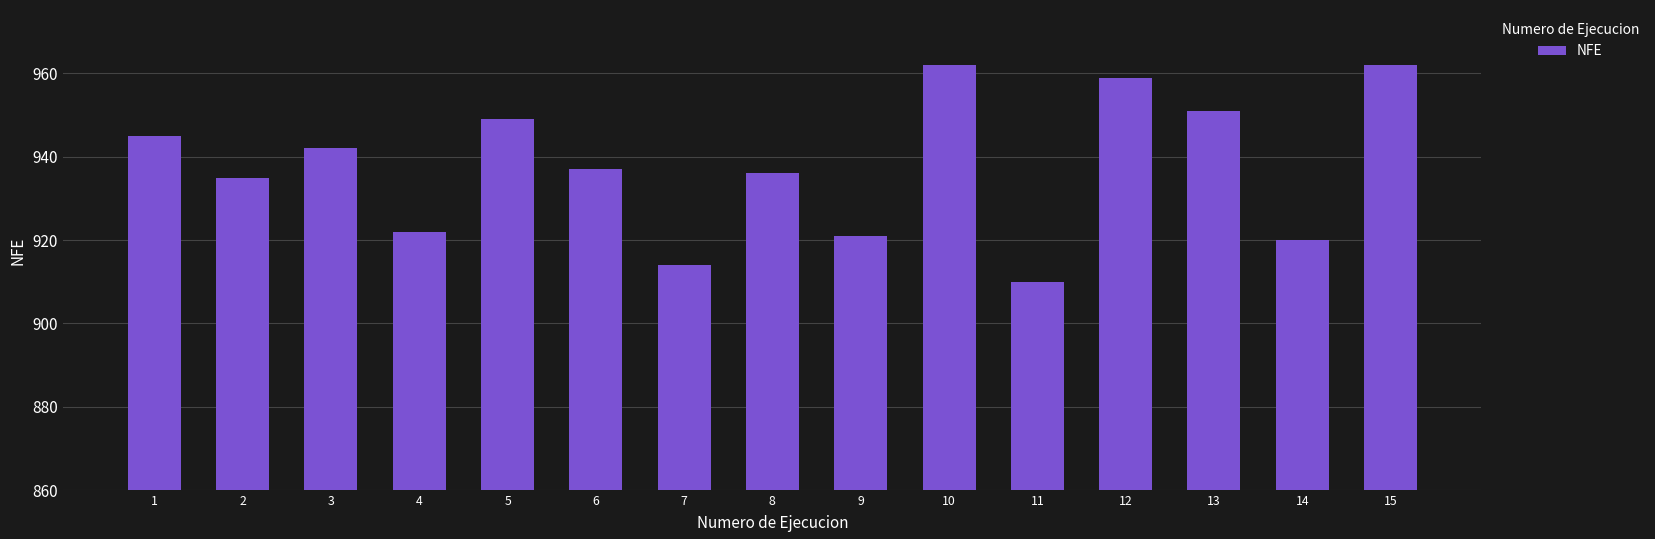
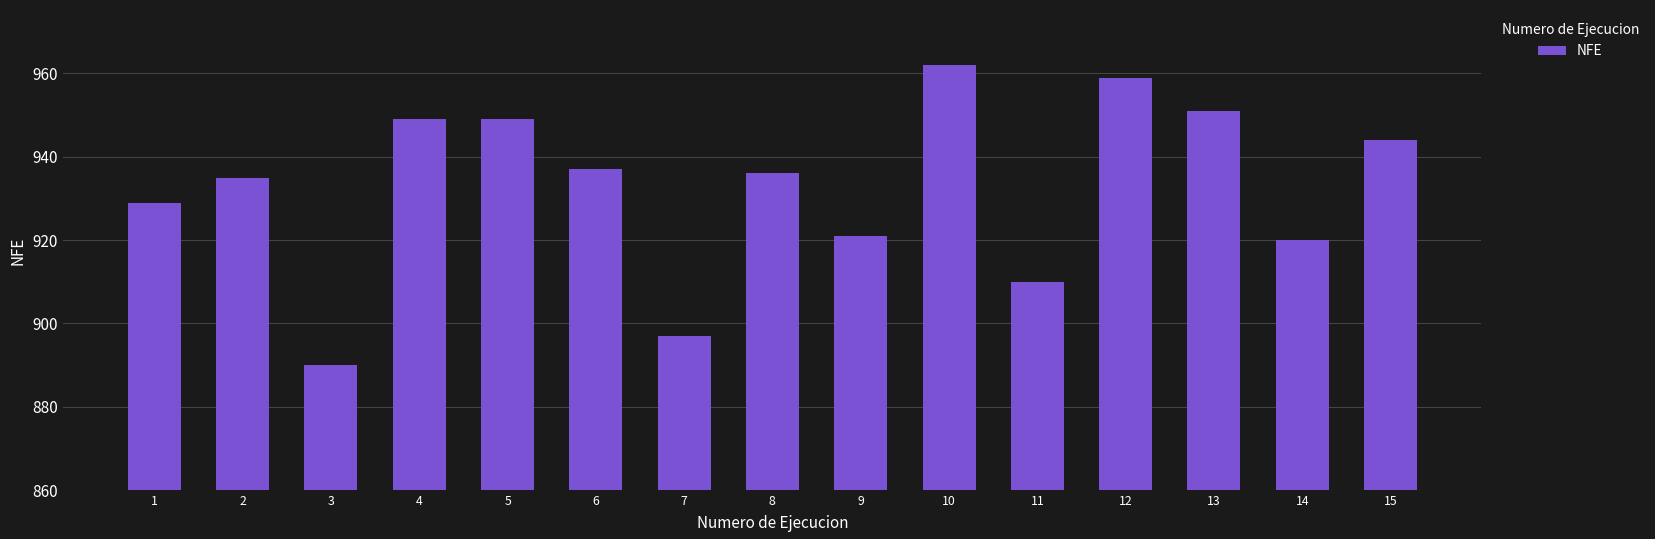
1: 945 -> 929
3: 942 -> 890
4: 922 -> 949
7: 914 -> 897
15: 962 -> 944
